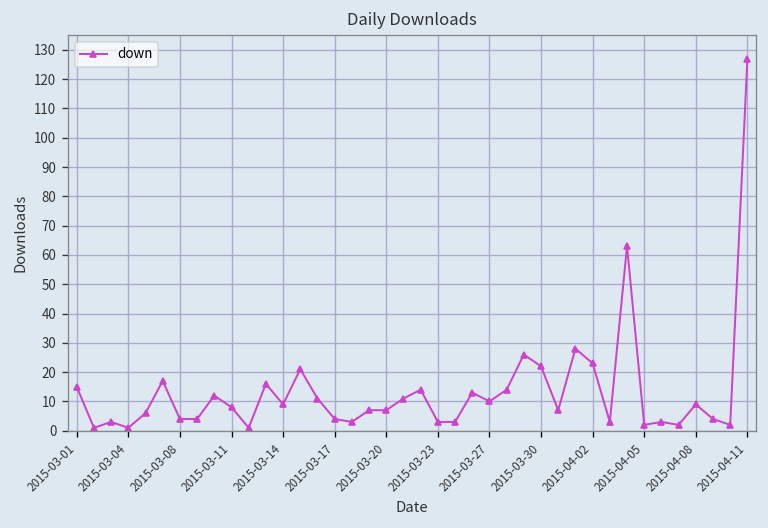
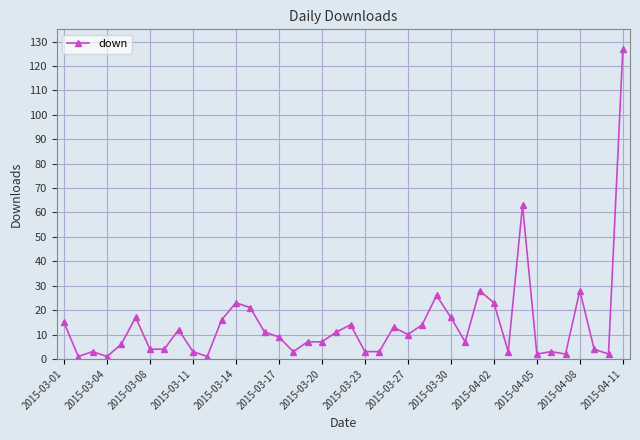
2015-03-11: 8 -> 3
2015-03-14: 9 -> 23
2015-03-17: 4 -> 9
2015-03-30: 22 -> 17
2015-04-08: 9 -> 28
